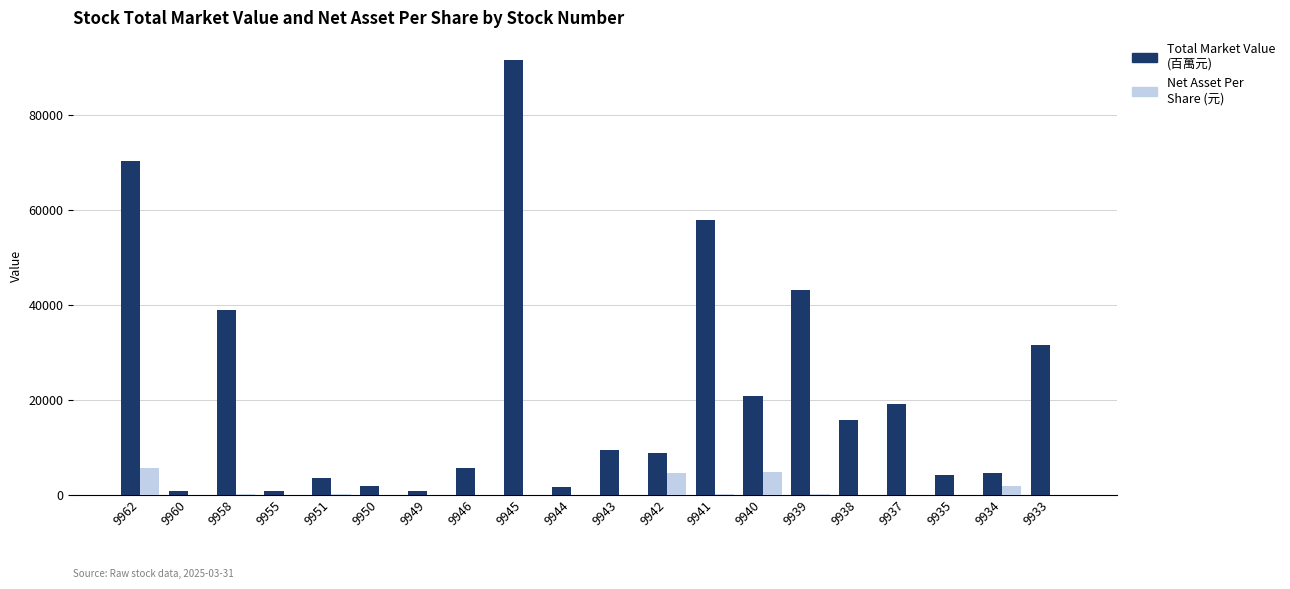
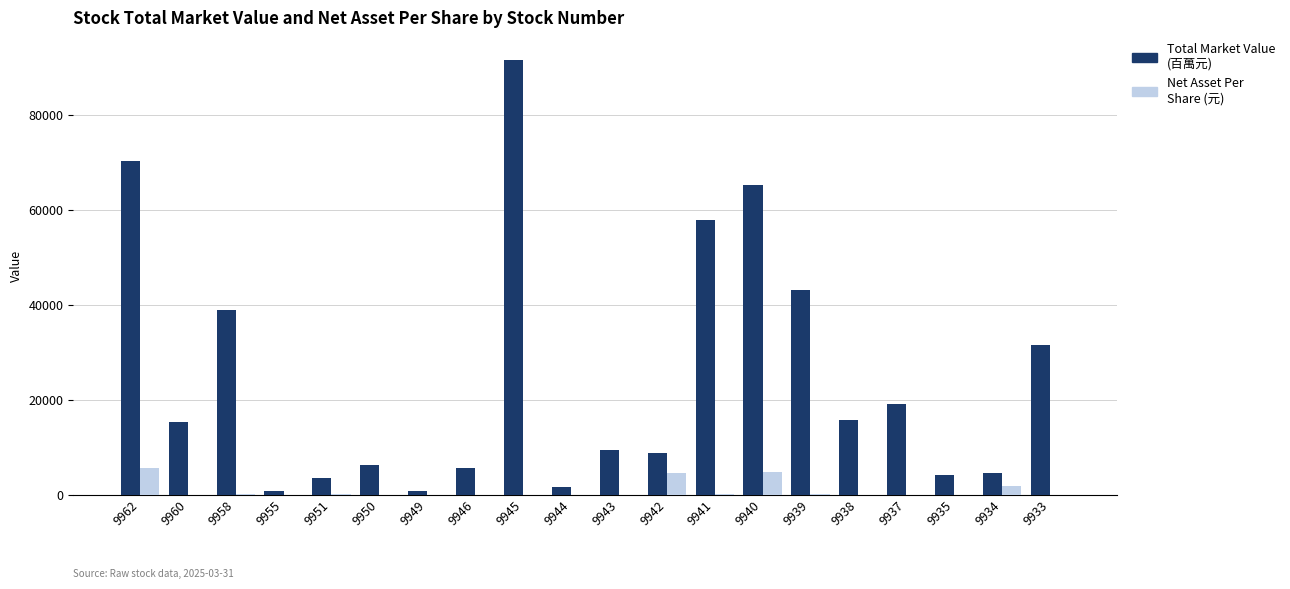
Total Market Value (百萬元), 9960: 1000 -> 15000
Total Market Value (百萬元), 9950: 2000 -> 6000
Total Market Value (百萬元), 9940: 21000 -> 65000
